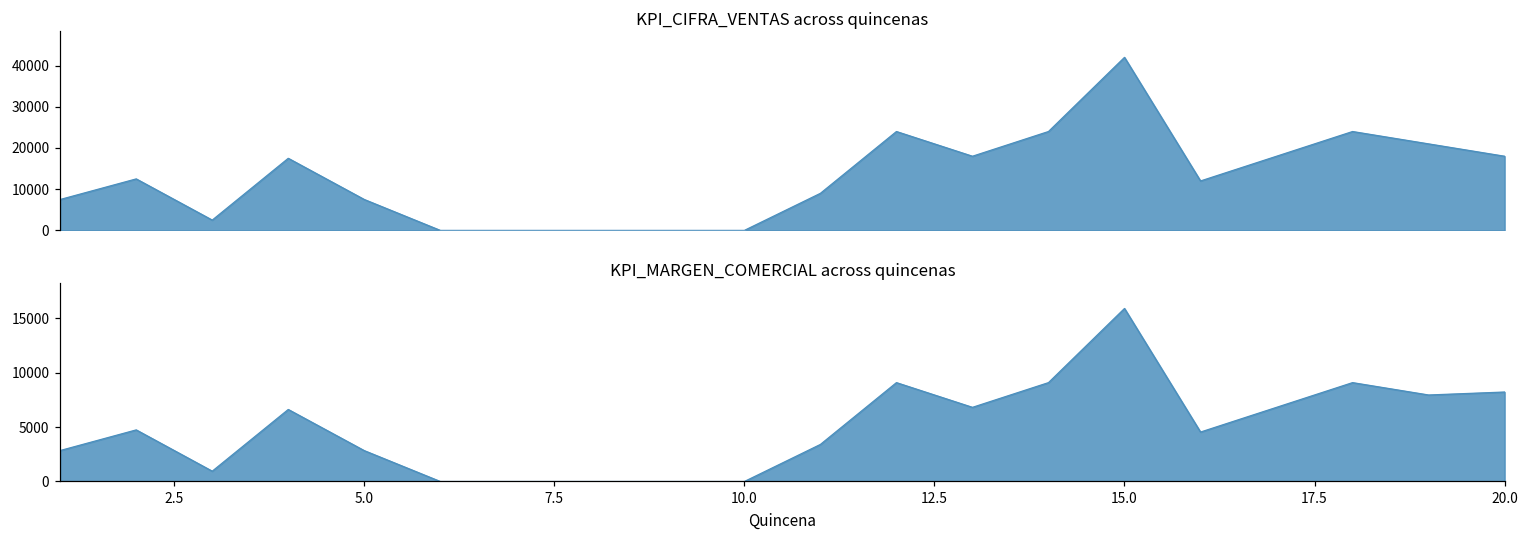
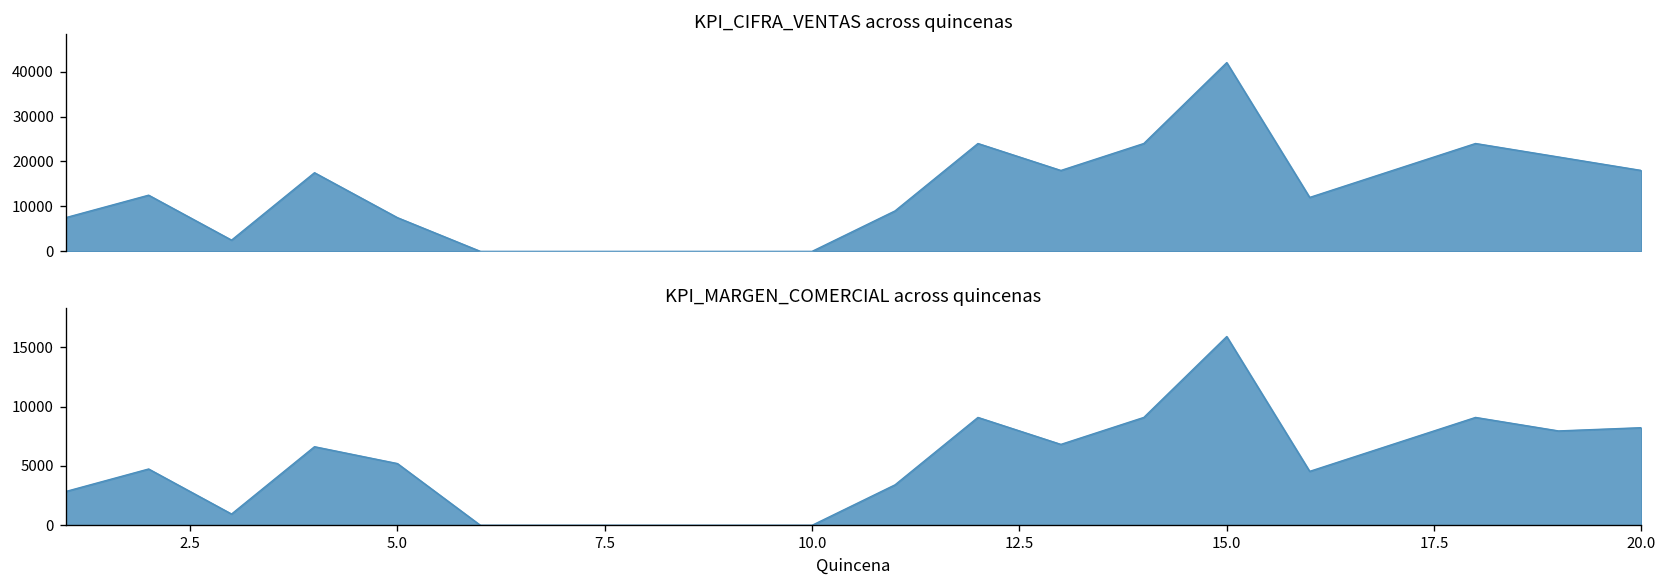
KPI_MARGEN_COMERCIAL across quincenas, 5.0: 3000 -> 5000
